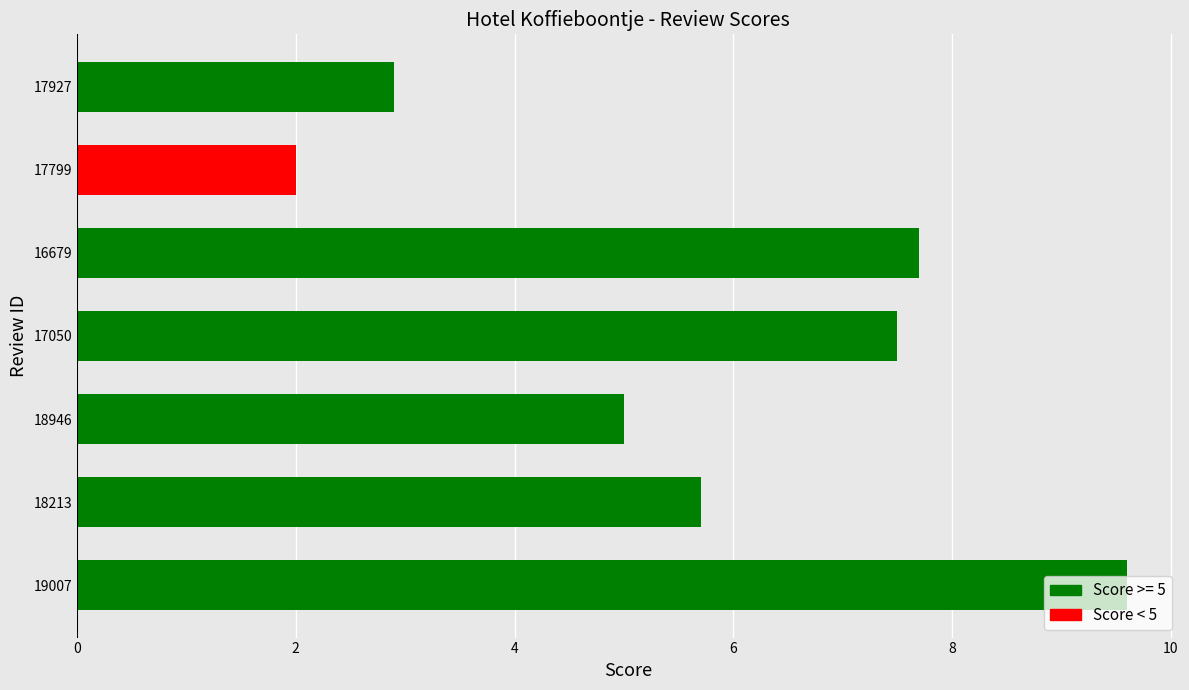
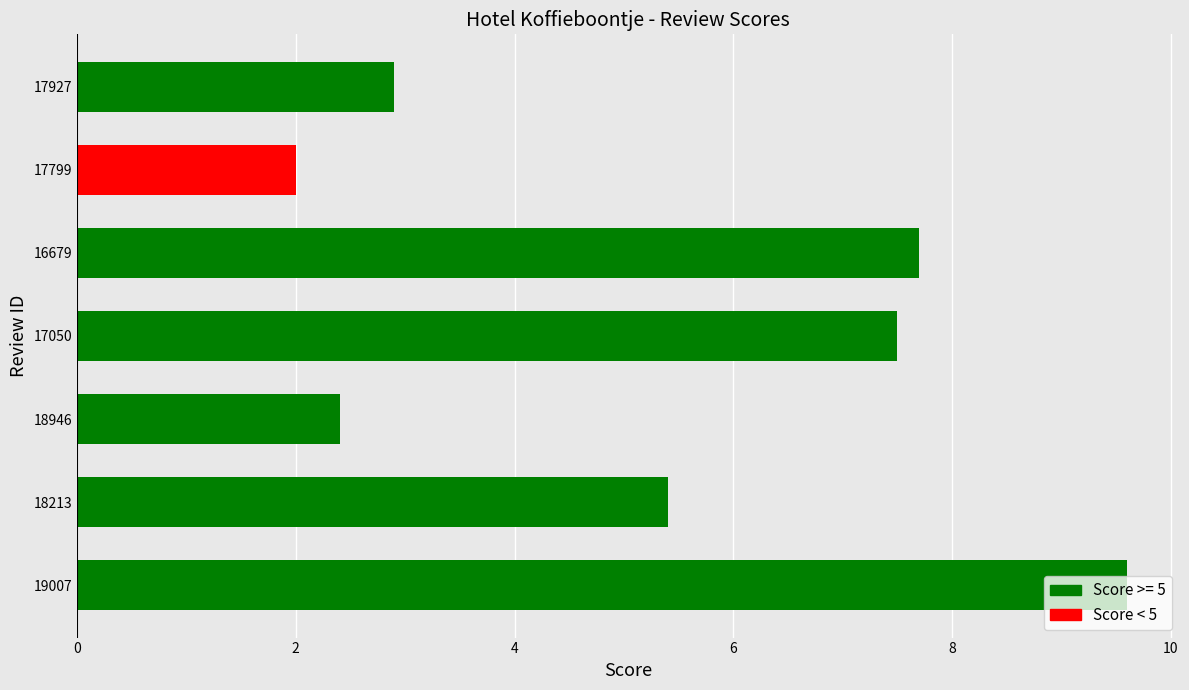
18946: 5.0 -> 2.4
18213: 5.7 -> 5.4
